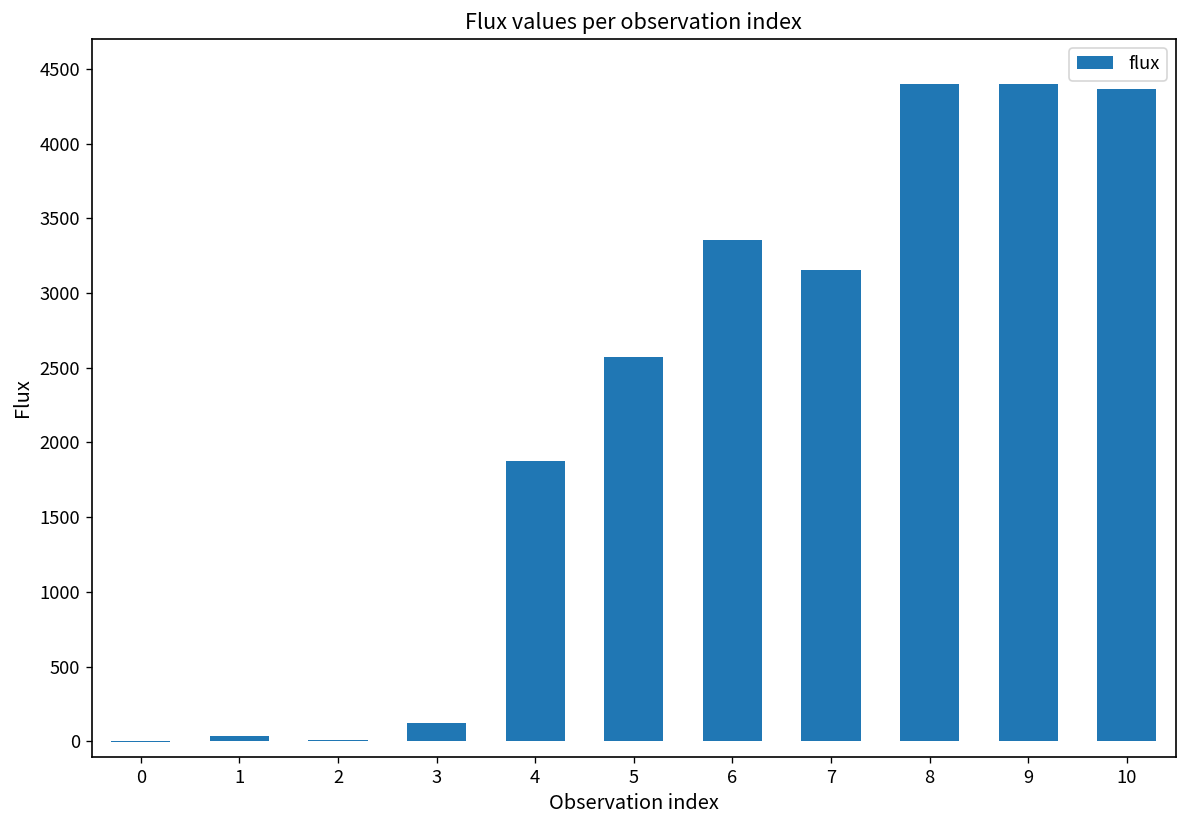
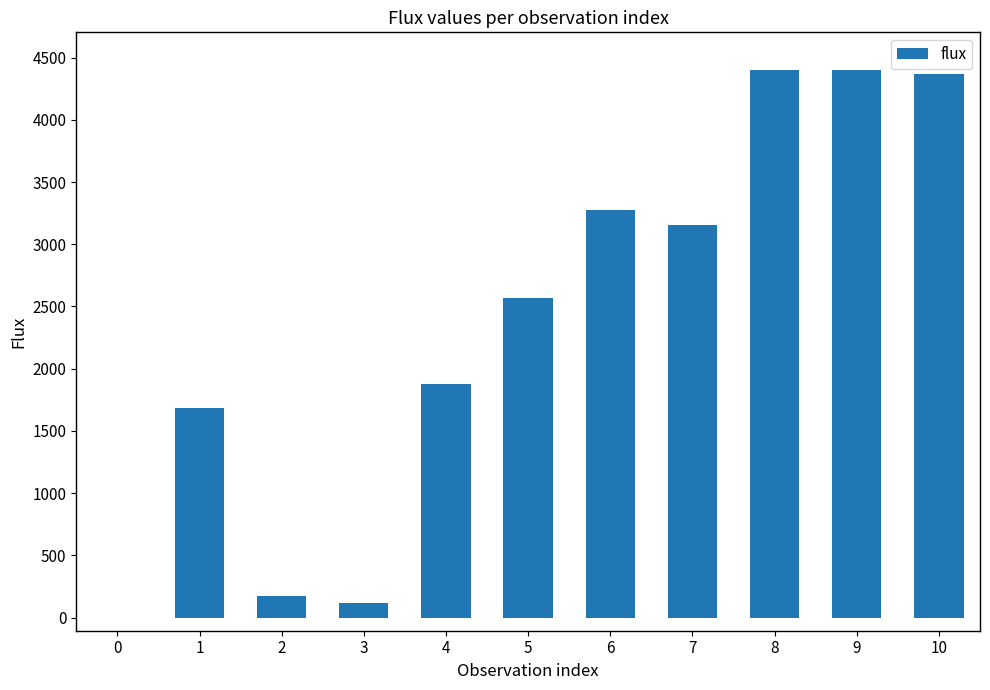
1: 40 -> 1680
2: 10 -> 180
6: 3360 -> 3280
